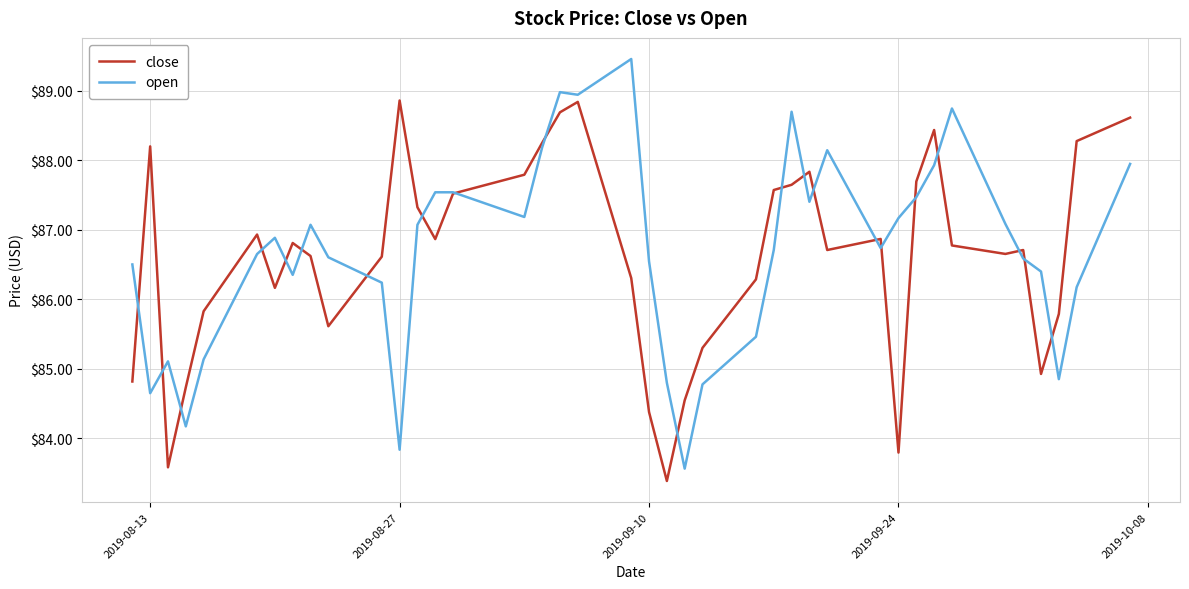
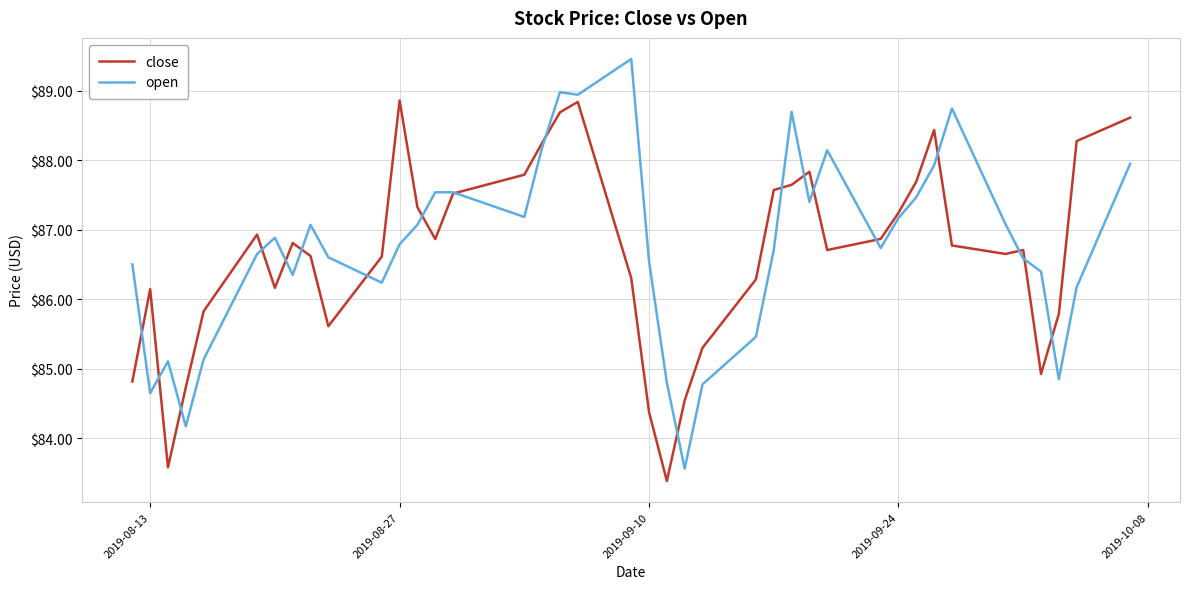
close, 2019-08-13: $88.2 -> $86.1
open, 2019-08-27: $83.8 -> $86.8
close, 2019-09-24: $83.8 -> $87.2
